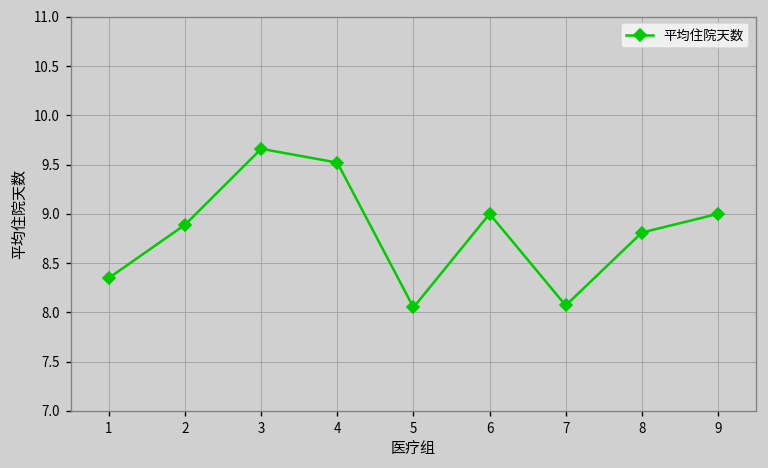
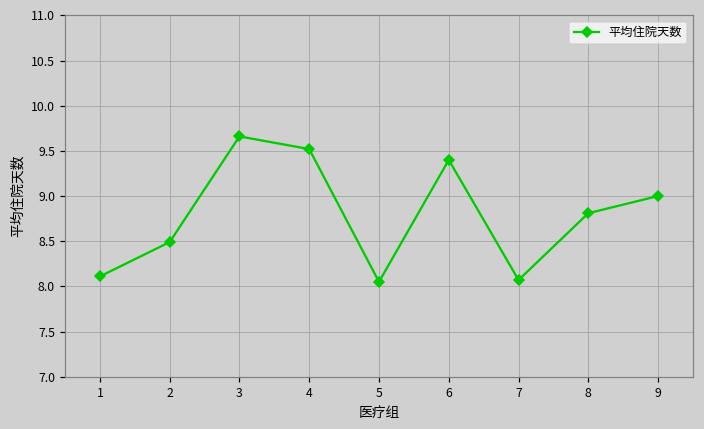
1: 8.4 -> 8.1
2: 8.9 -> 8.5
6: 9.0 -> 9.4
